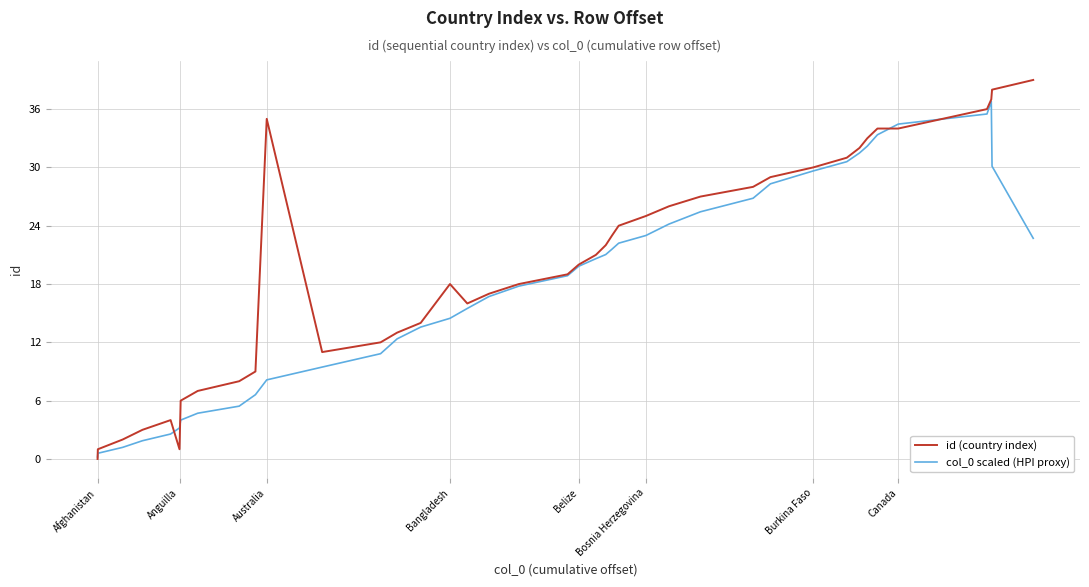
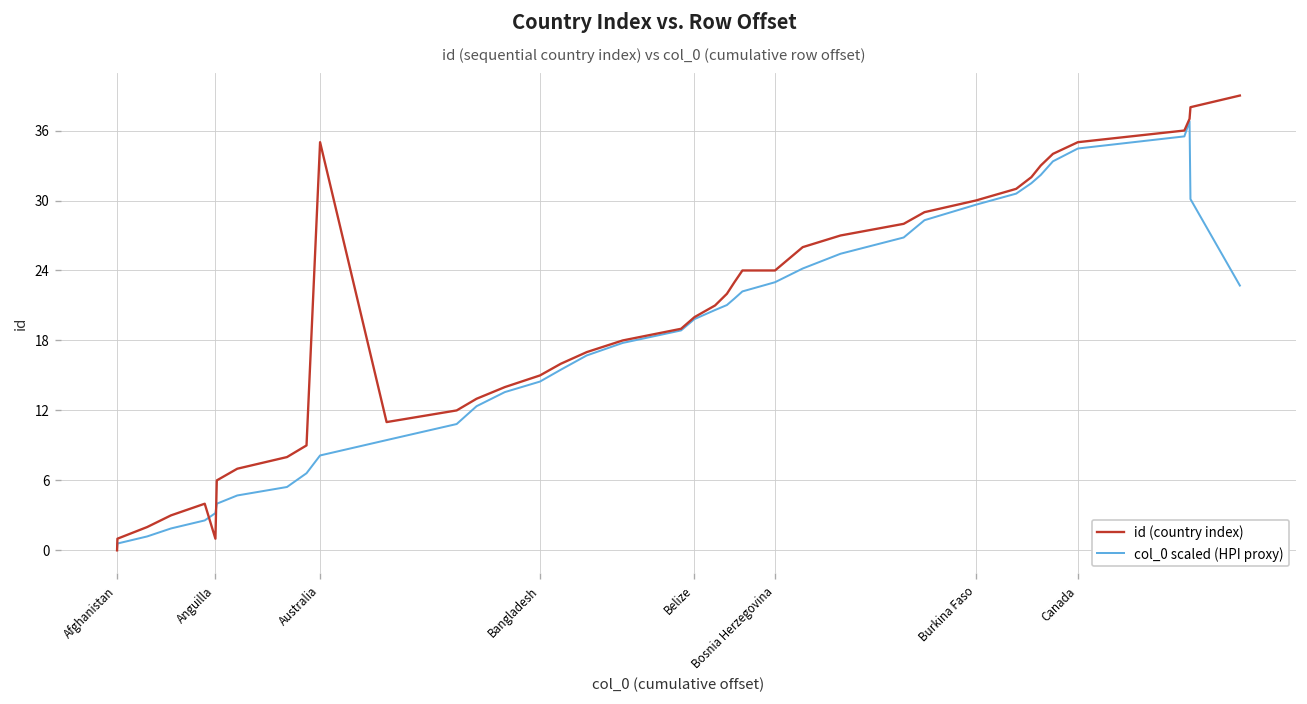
id (country index), Bangladesh: 18 -> 15
id (country index), Bosnia Herzegovina: 25 -> 24
id (country index), Canada: 34 -> 35
